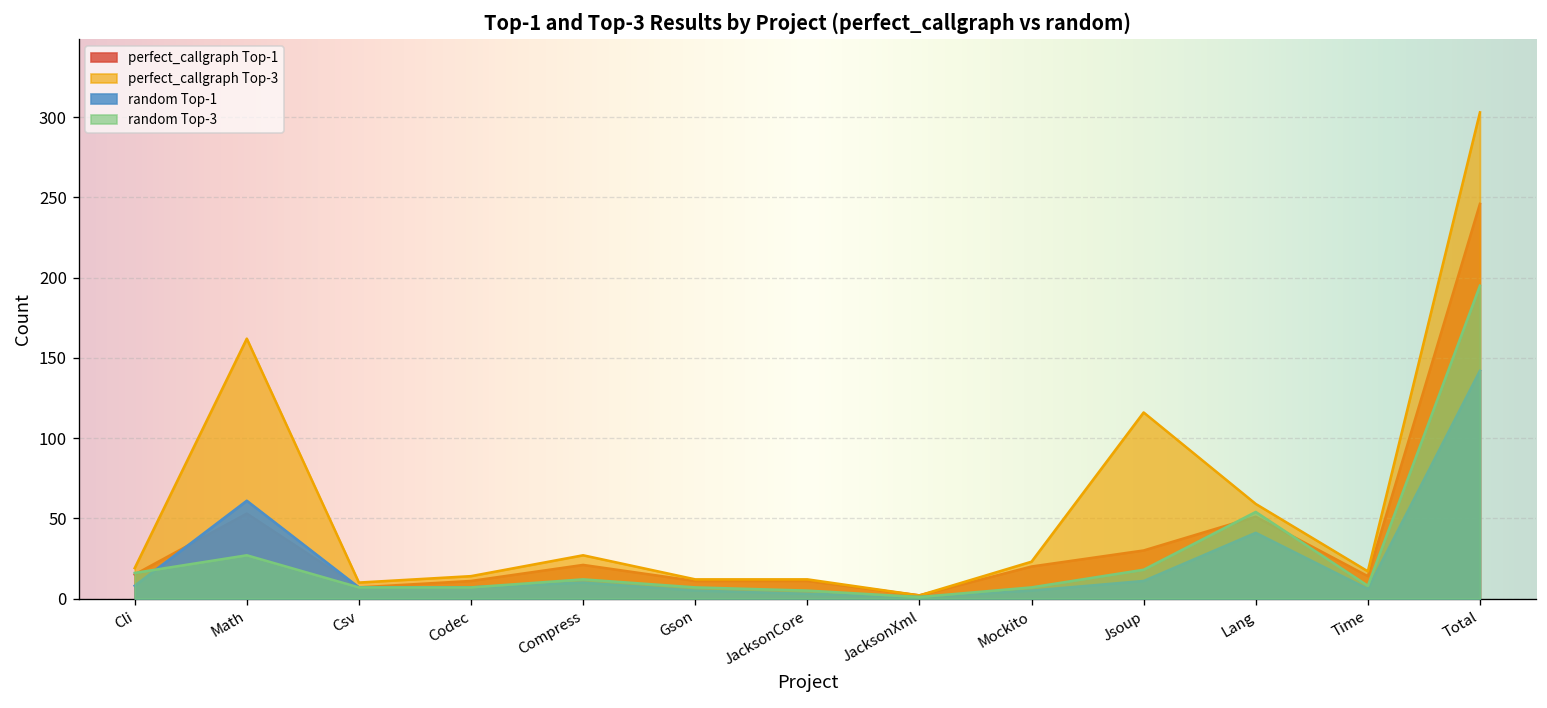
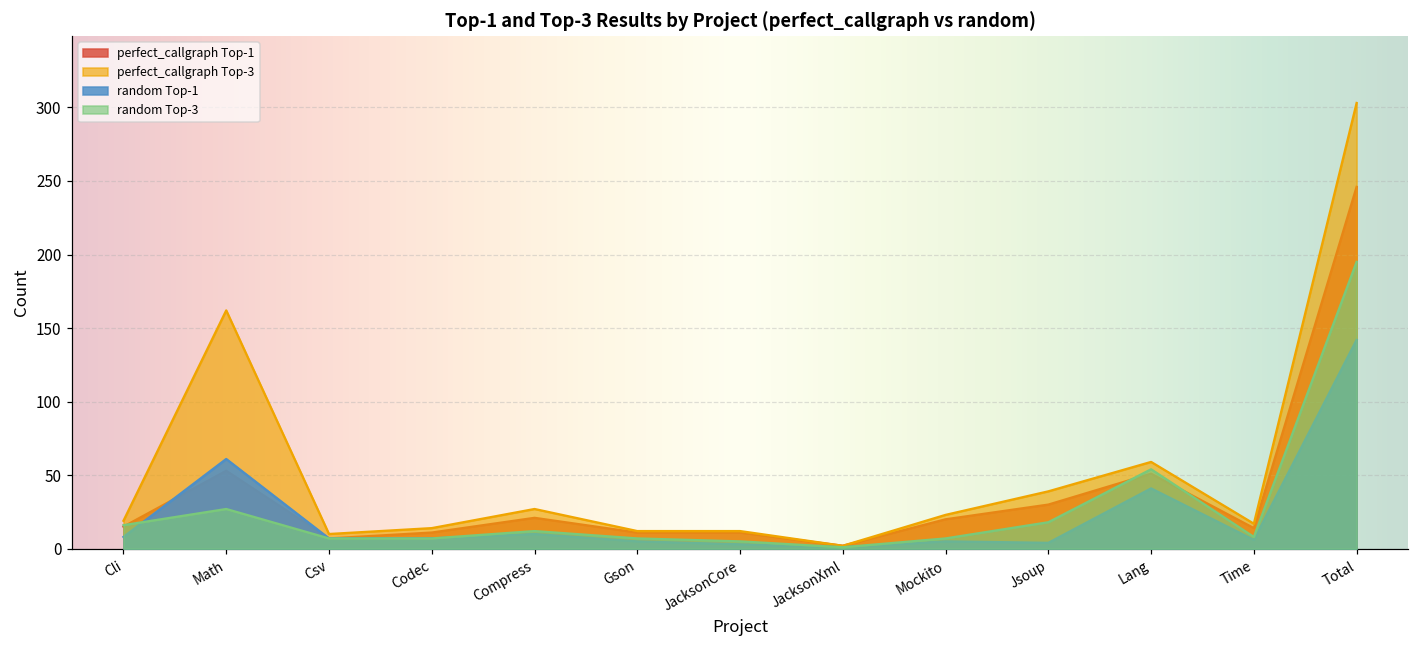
perfect_callgraph Top-3, Jsoup: 116 -> 39
random Top-1, Jsoup: 11 -> 4
